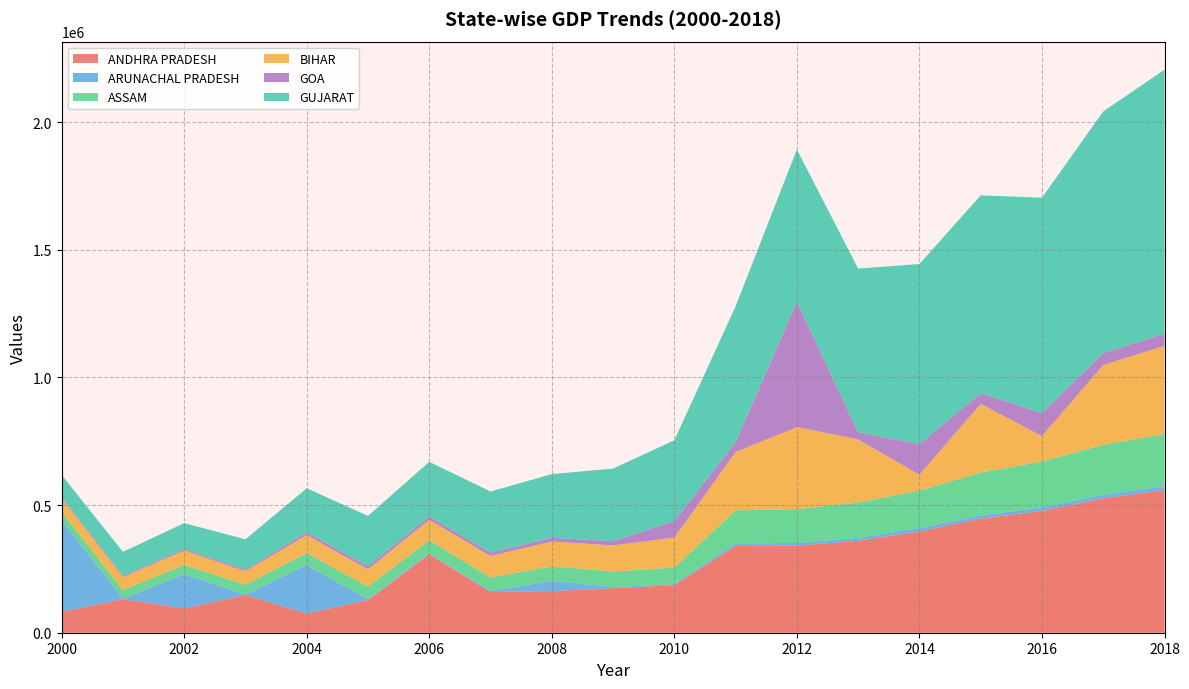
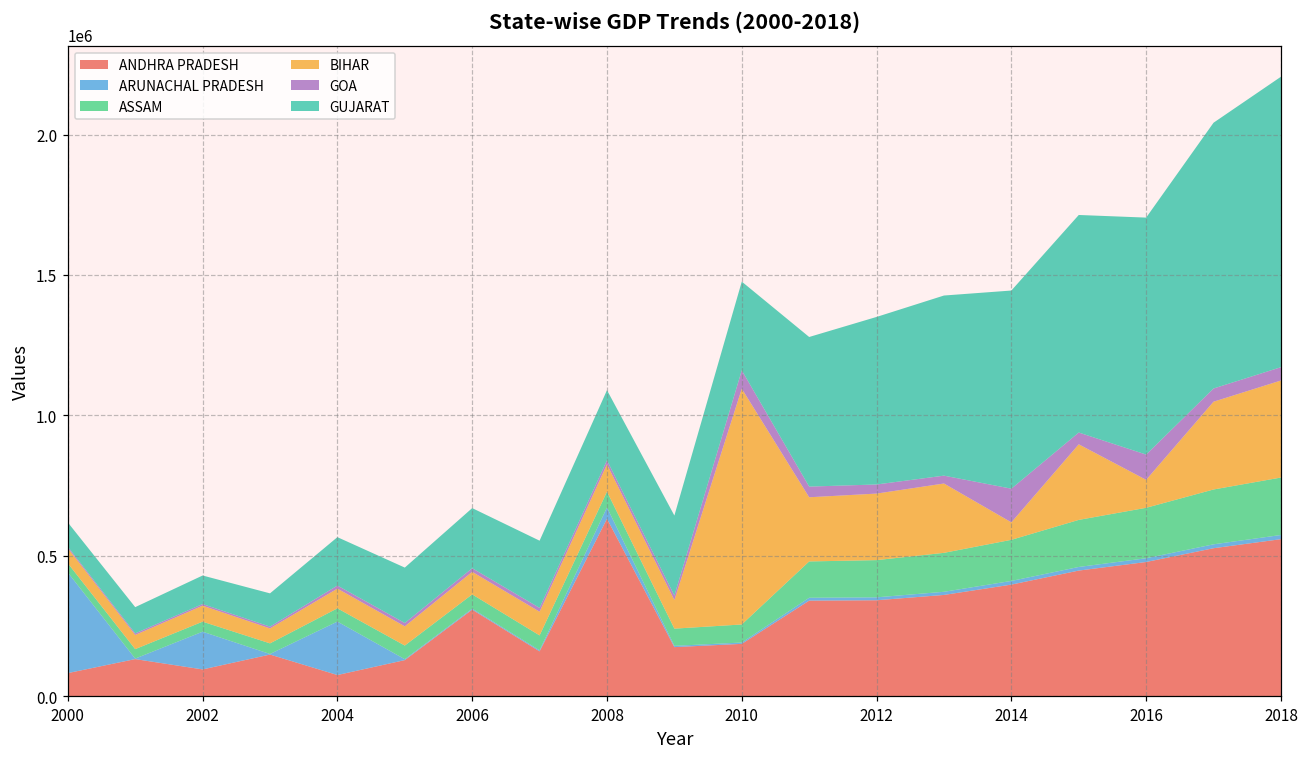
ANDHRA PRADESH, 2008: 160000 -> 630000
BIHAR, 2010: 120000 -> 840000
BIHAR, 2012: 320000 -> 240000
GOA, 2012: 490000 -> 30000
